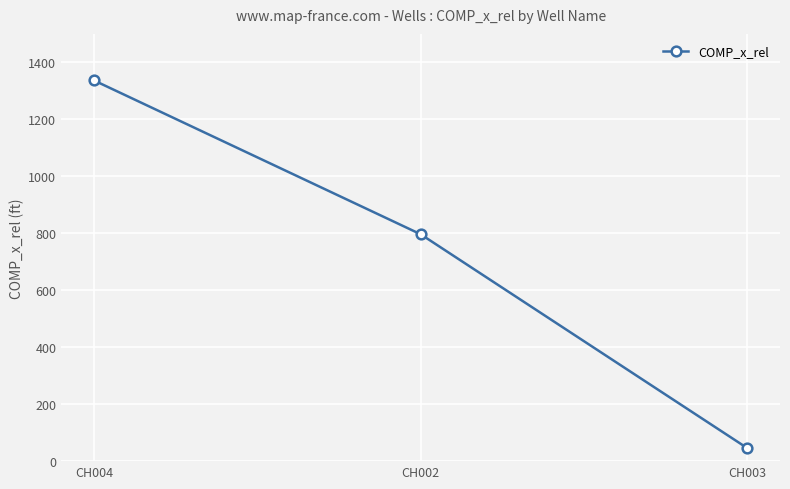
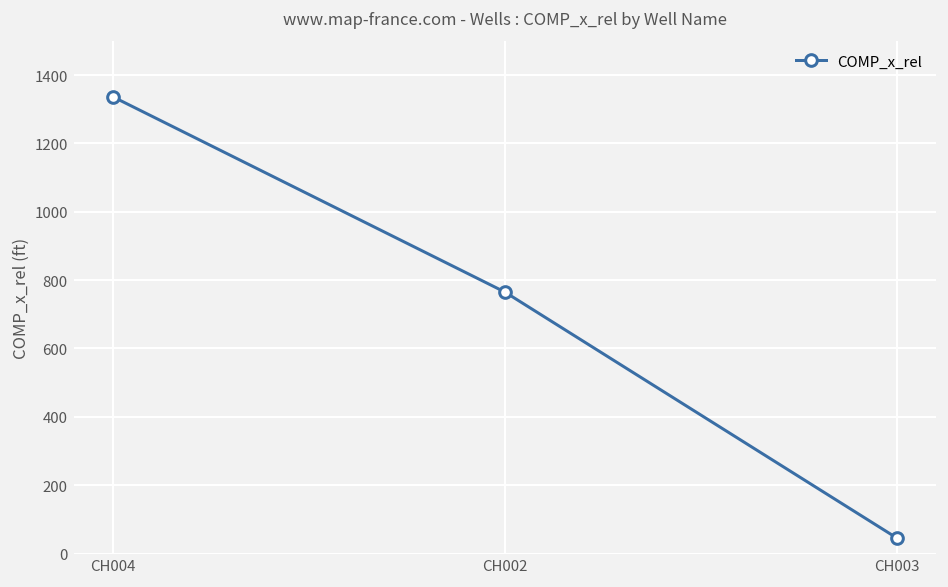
CH002: 800 -> 770
